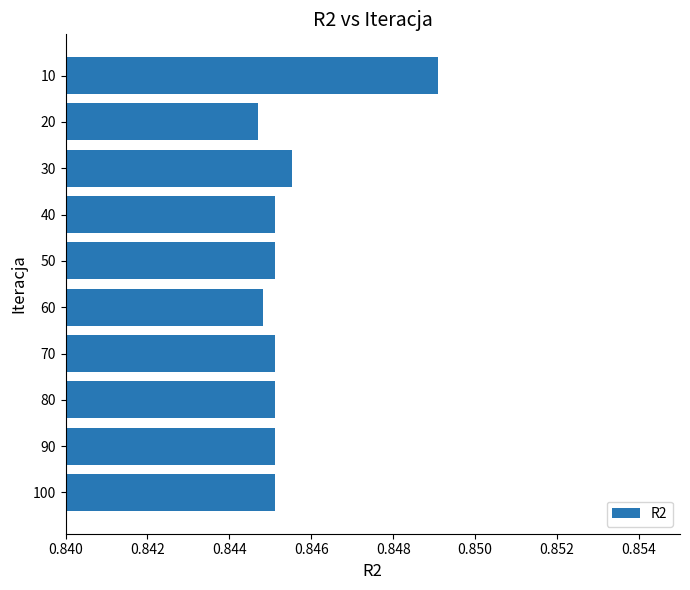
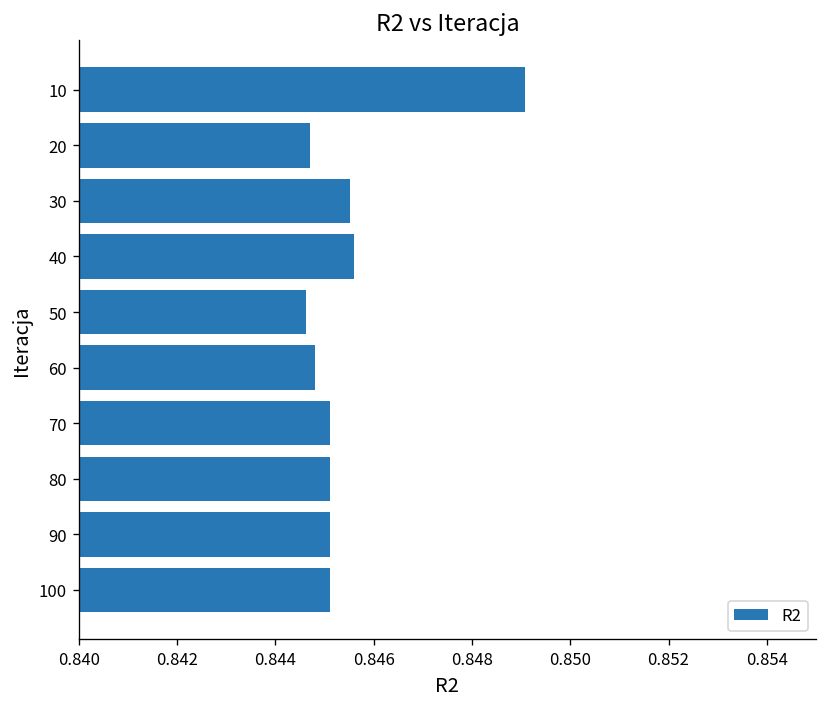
40: 0.8451 -> 0.8456
50: 0.8451 -> 0.8446
